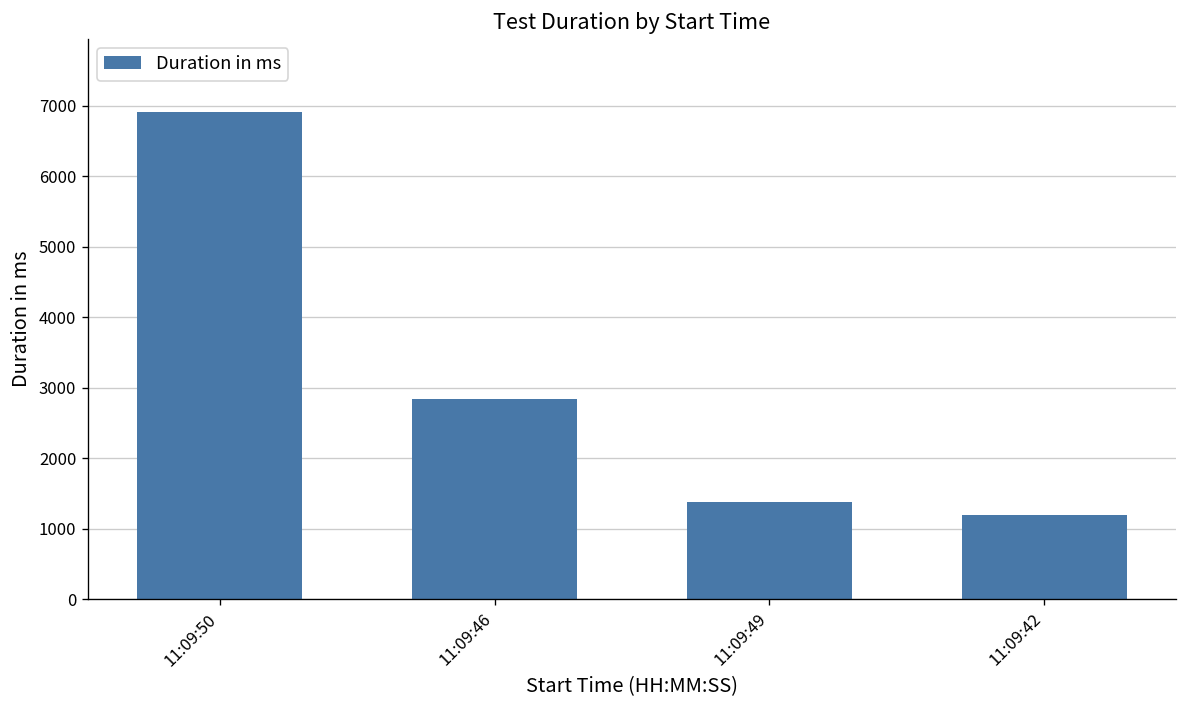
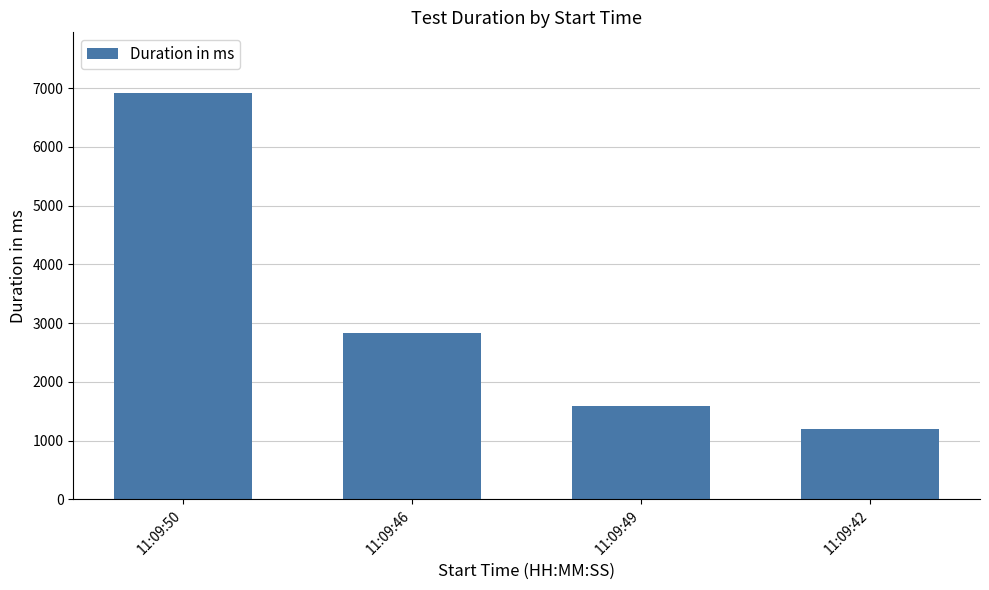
11:09:49: 1400 -> 1600
